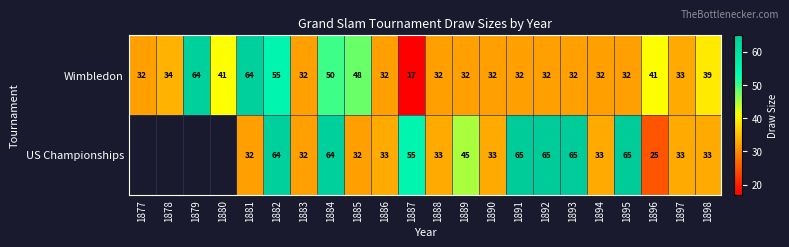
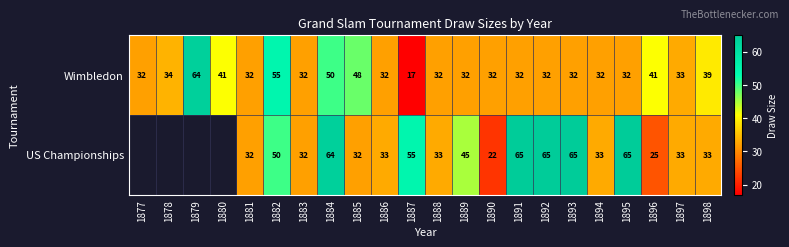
Wimbledon, 1881: 64 -> 32
US Championships, 1882: 64 -> 50
US Championships, 1890: 33 -> 22
